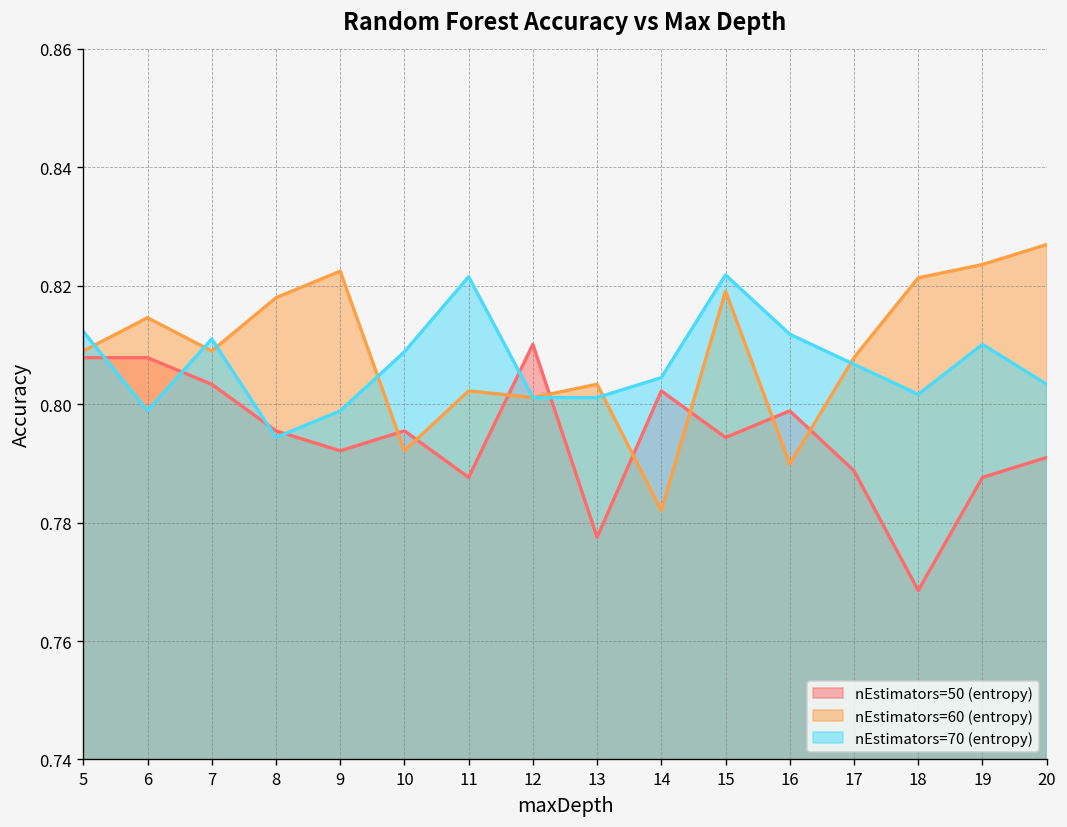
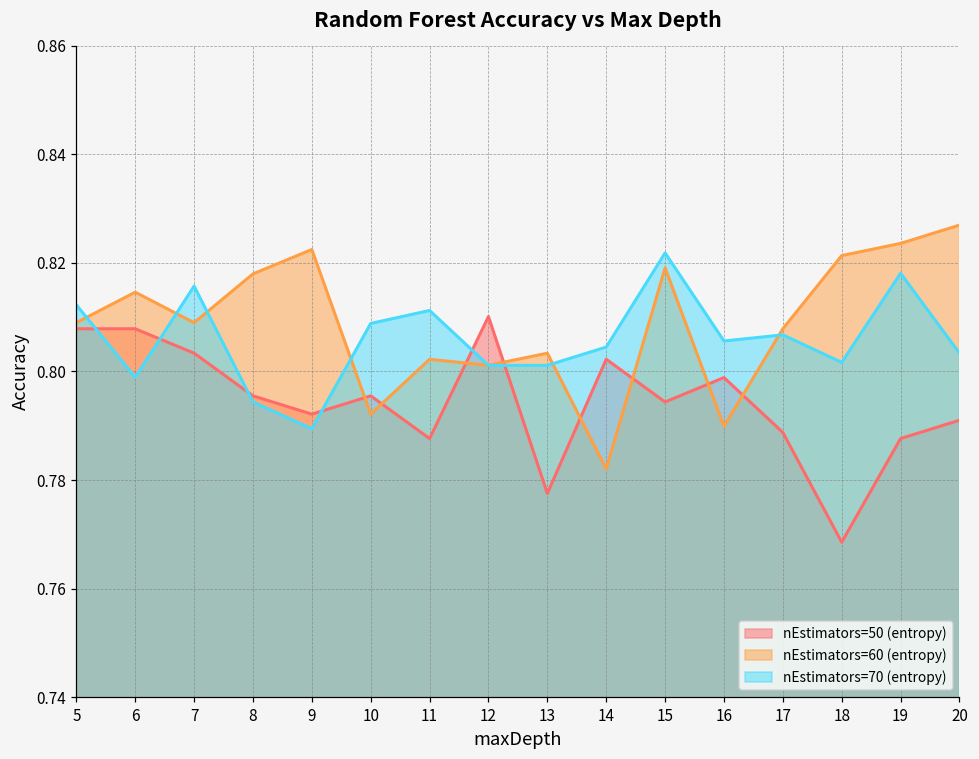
nEstimators=70 (entropy), 7: 0.811 -> 0.816
nEstimators=70 (entropy), 9: 0.799 -> 0.789
nEstimators=70 (entropy), 11: 0.822 -> 0.811
nEstimators=70 (entropy), 16: 0.812 -> 0.806
nEstimators=70 (entropy), 19: 0.810 -> 0.818
